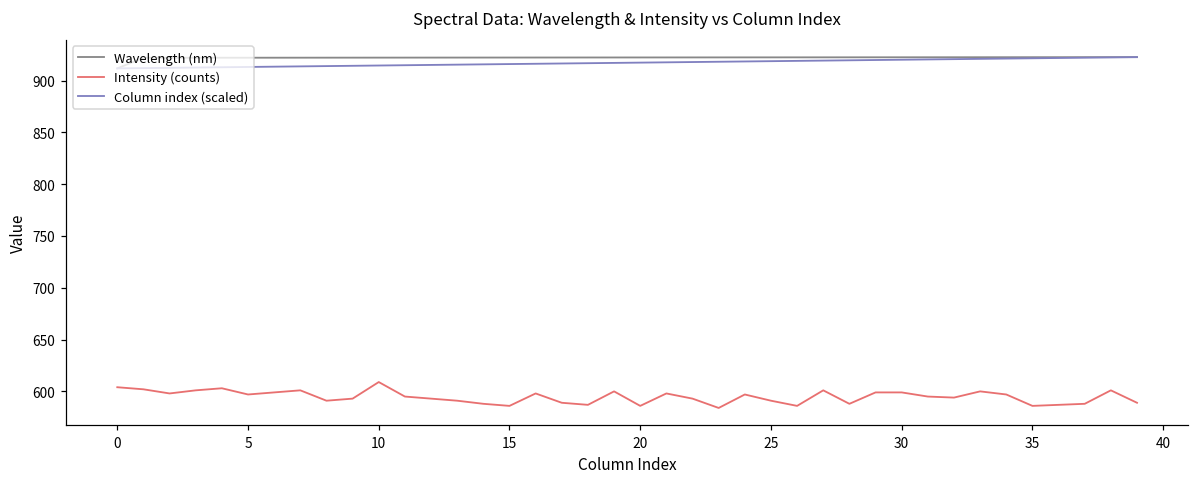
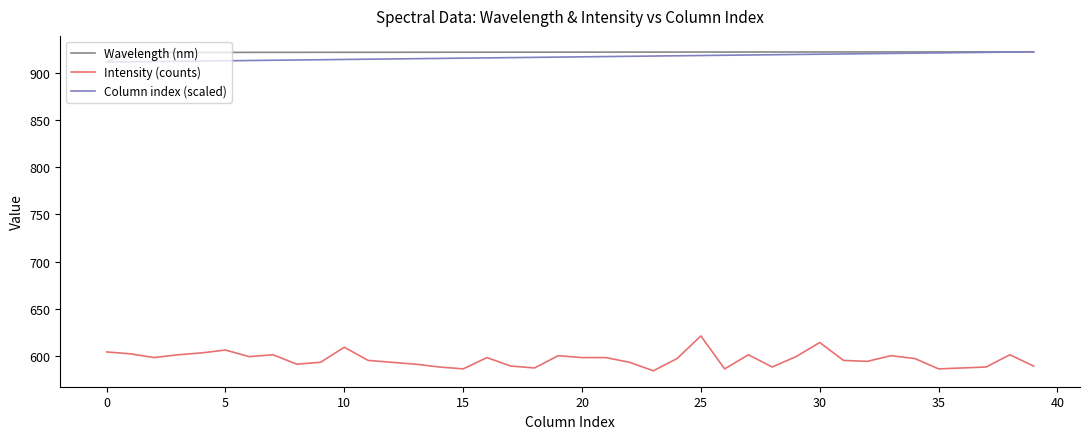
Intensity (counts), 5: 600 -> 610
Intensity (counts), 20: 590 -> 600
Intensity (counts), 25: 590 -> 620
Intensity (counts), 30: 600 -> 610
